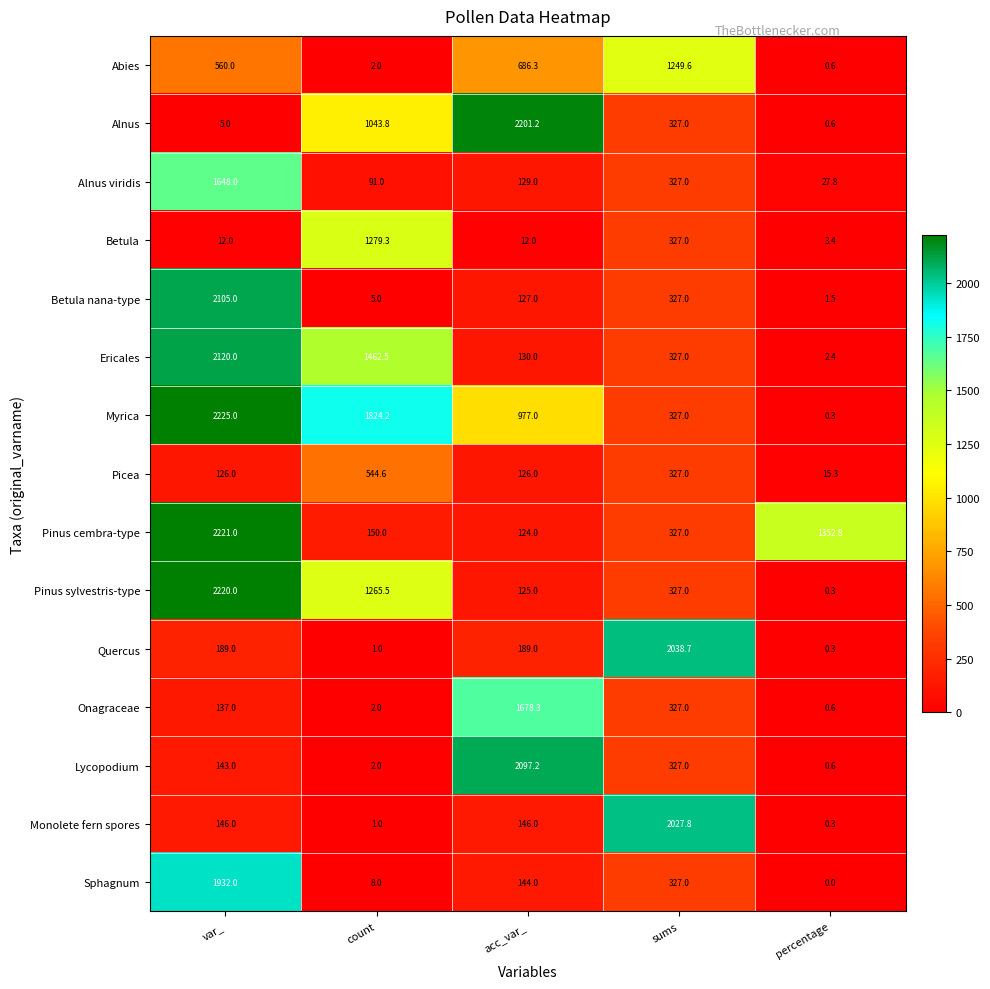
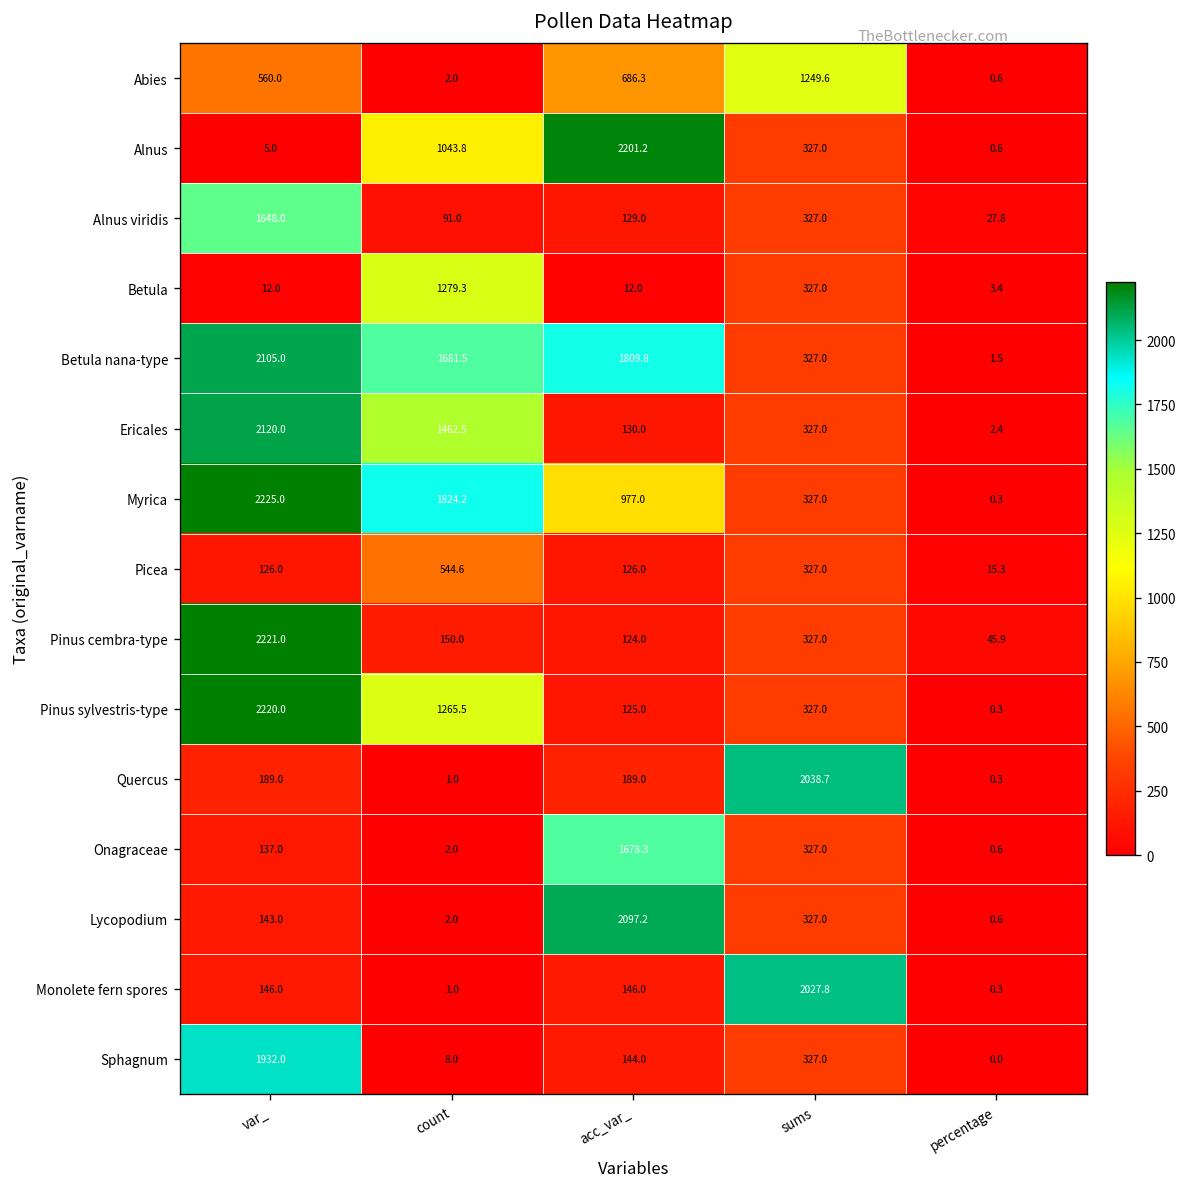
Betula nana-type, count: 5.0 -> 1681.5
Betula nana-type, acc_var_: 127.0 -> 1809.8
Pinus cembra-type, percentage: 1352.8 -> 45.9
